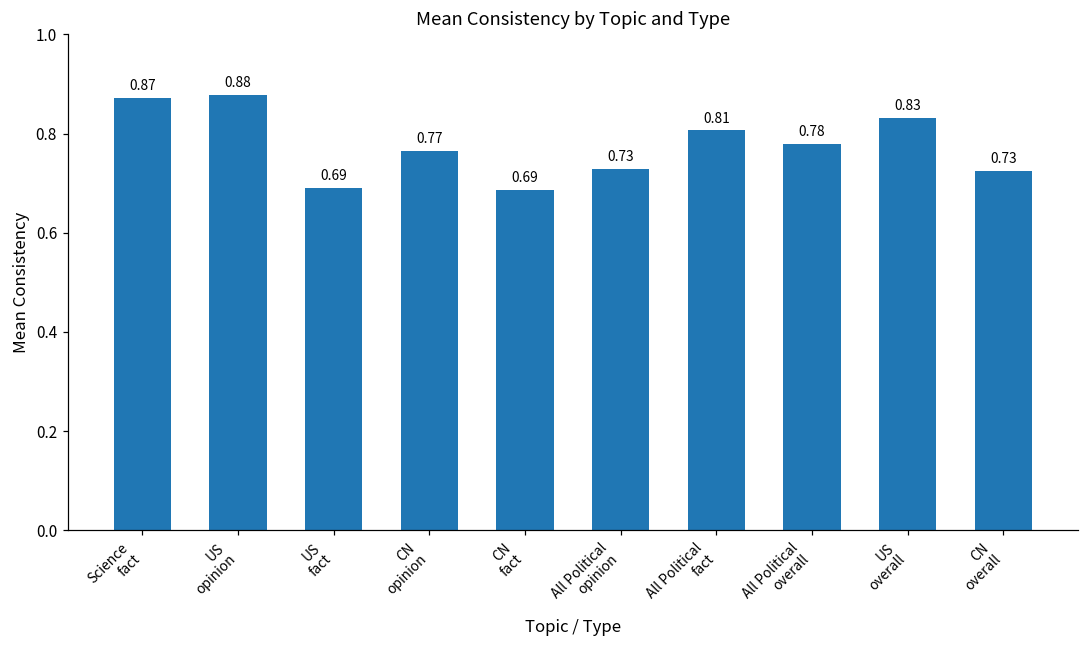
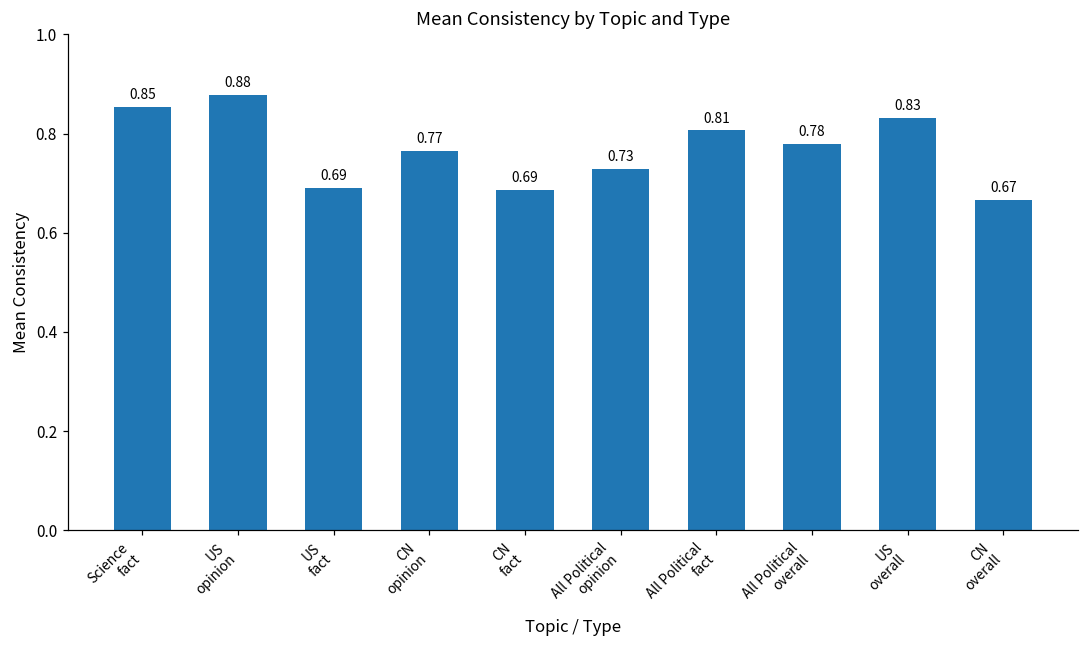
Science fact: 0.87 -> 0.85
CN overall: 0.73 -> 0.67
